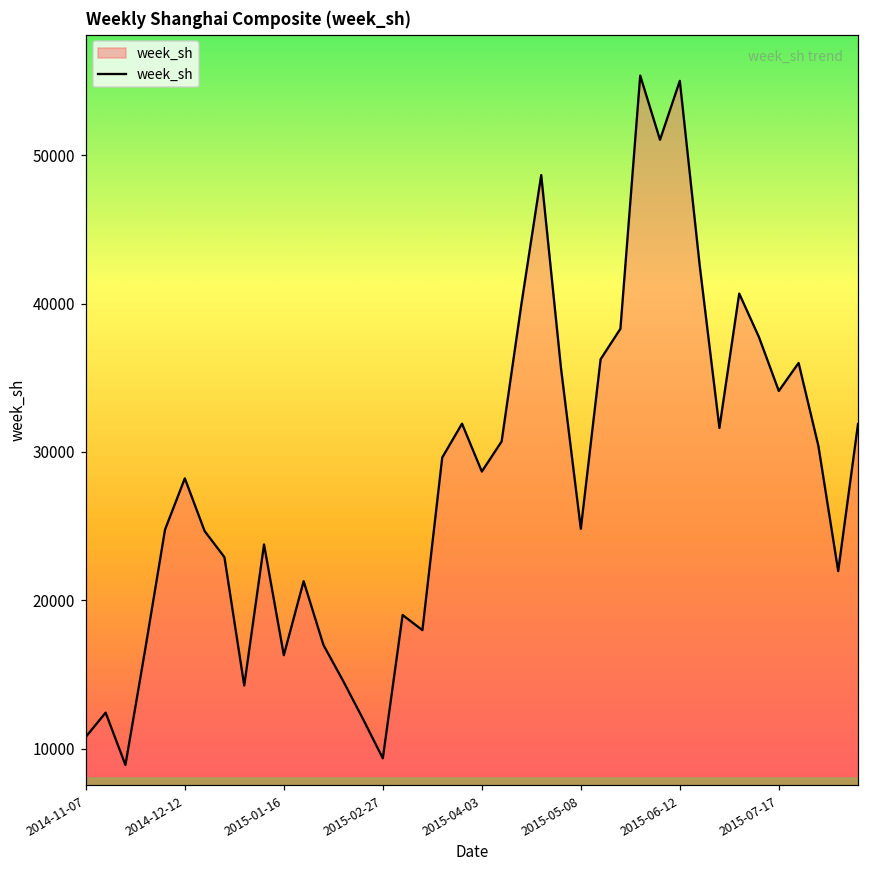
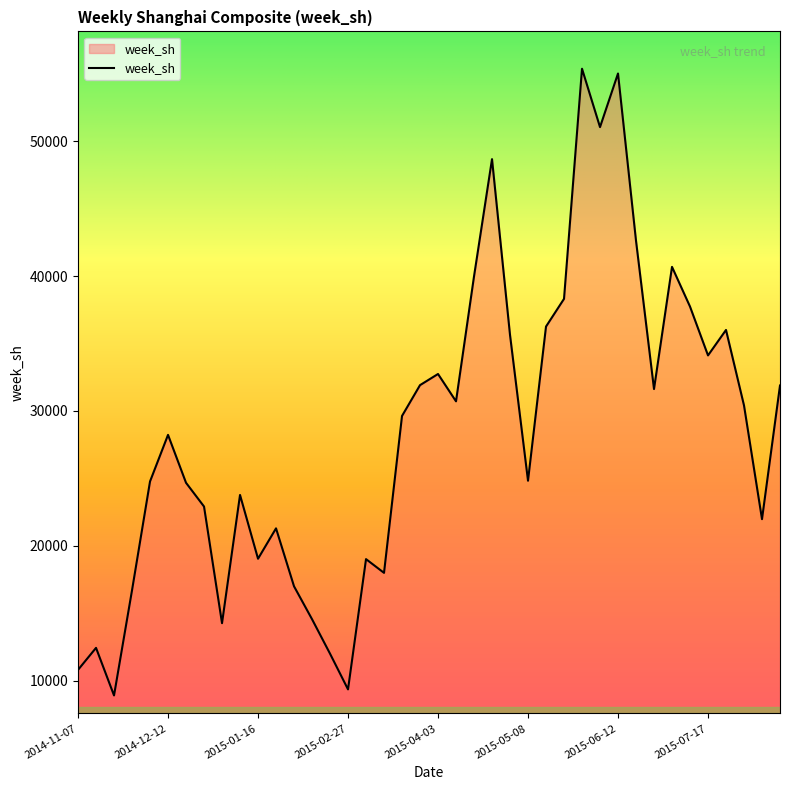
2015-01-16: 16300 -> 19000
2015-04-03: 28700 -> 32700
